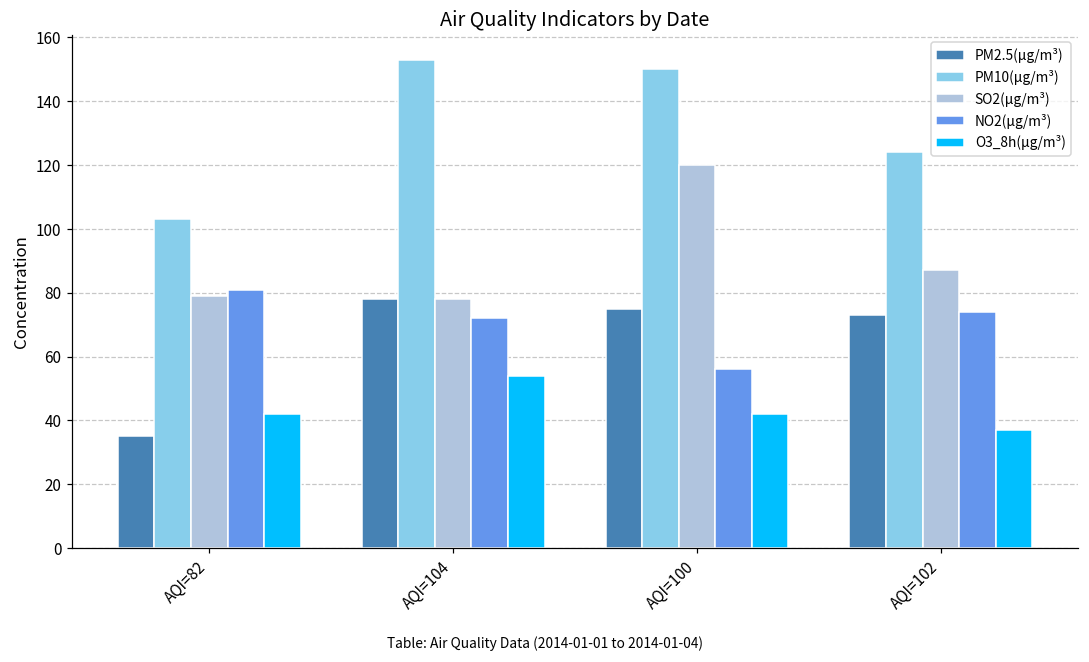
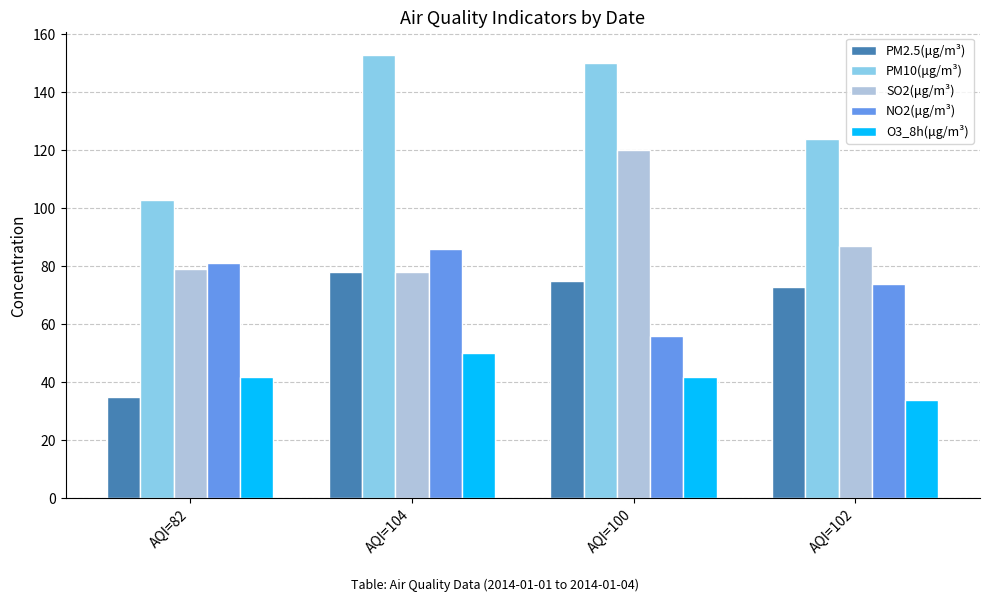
NO2(μg/m³), AQI=104: 72 -> 86
O3_8h(μg/m³), AQI=104: 54 -> 50
O3_8h(μg/m³), AQI=102: 37 -> 34
